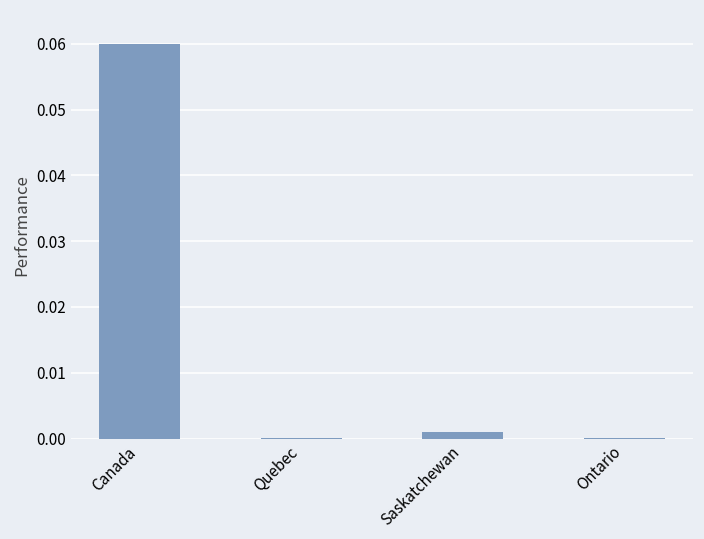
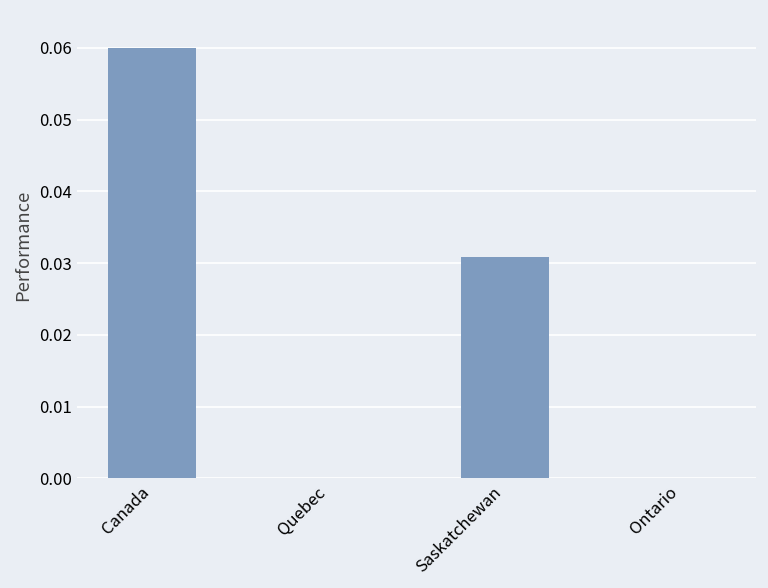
Saskatchewan: 0.001 -> 0.031
